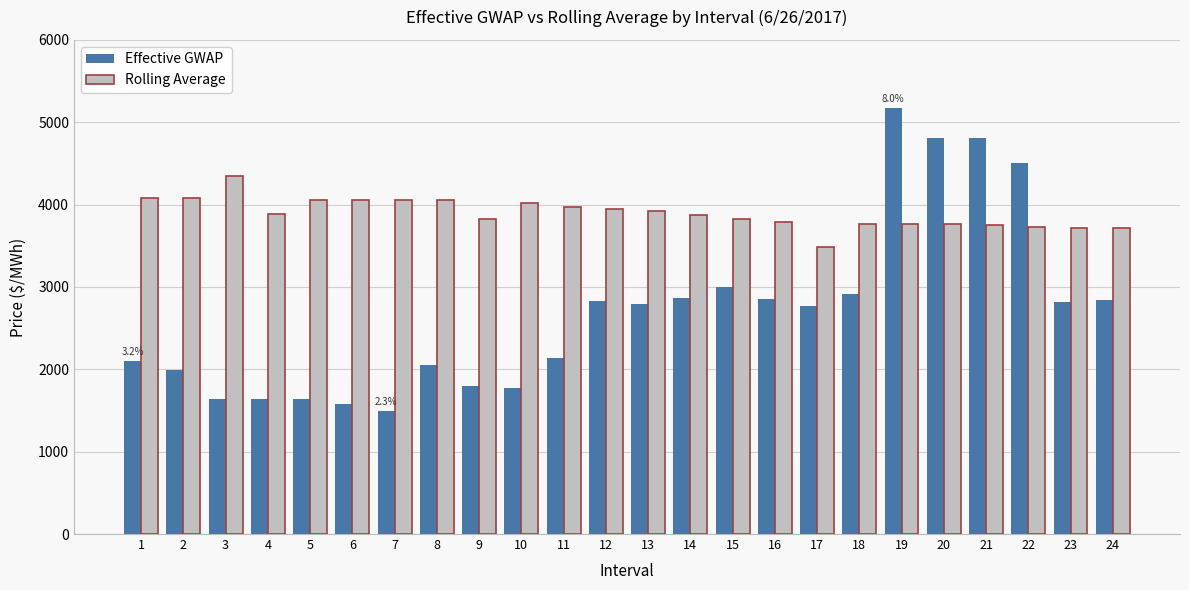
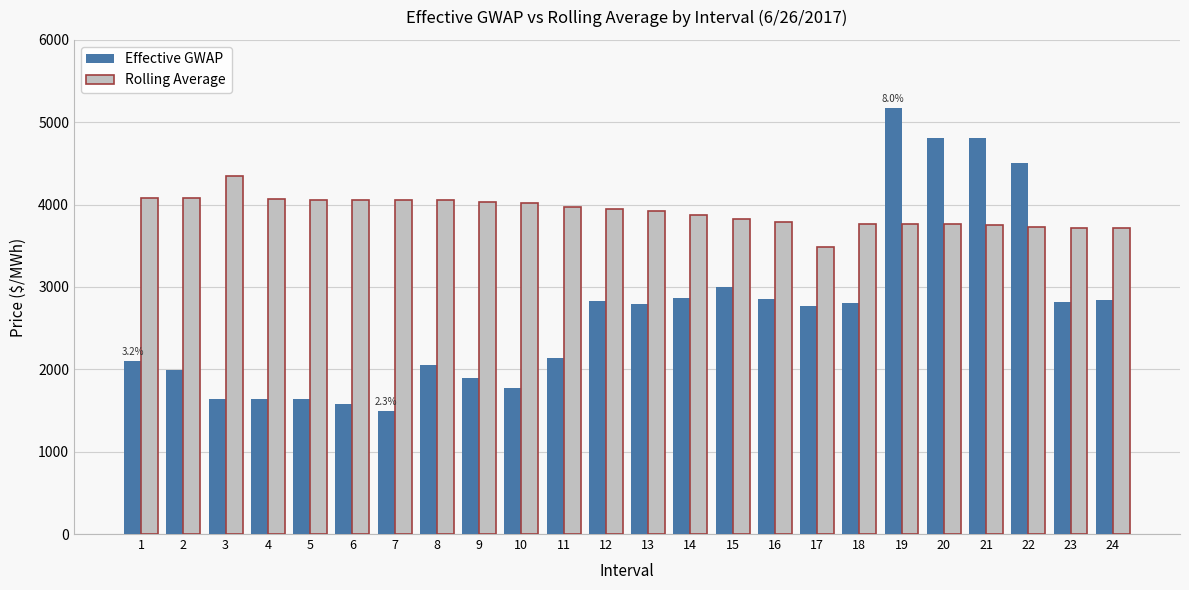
Rolling Average, 4: 3900 -> 4100
Effective GWAP, 9: 1800 -> 1900
Rolling Average, 9: 3800 -> 4000
Effective GWAP, 18: 2900 -> 2800
